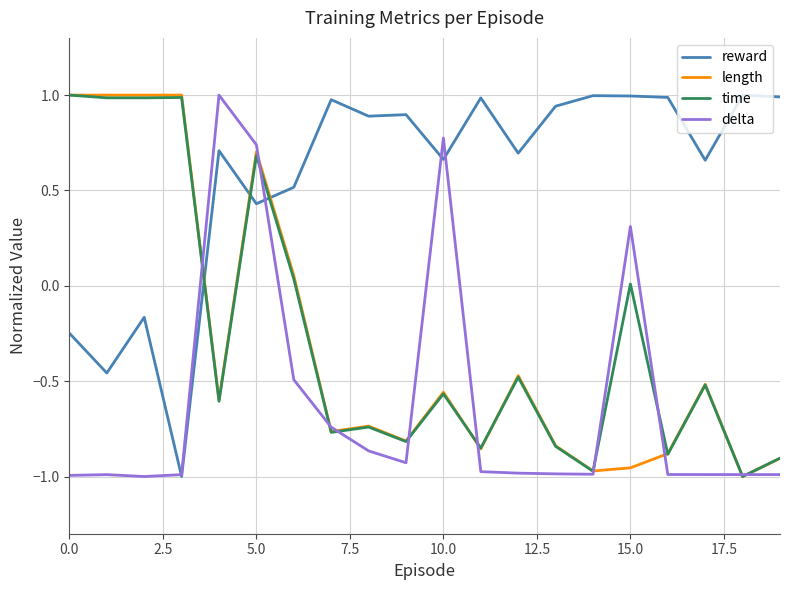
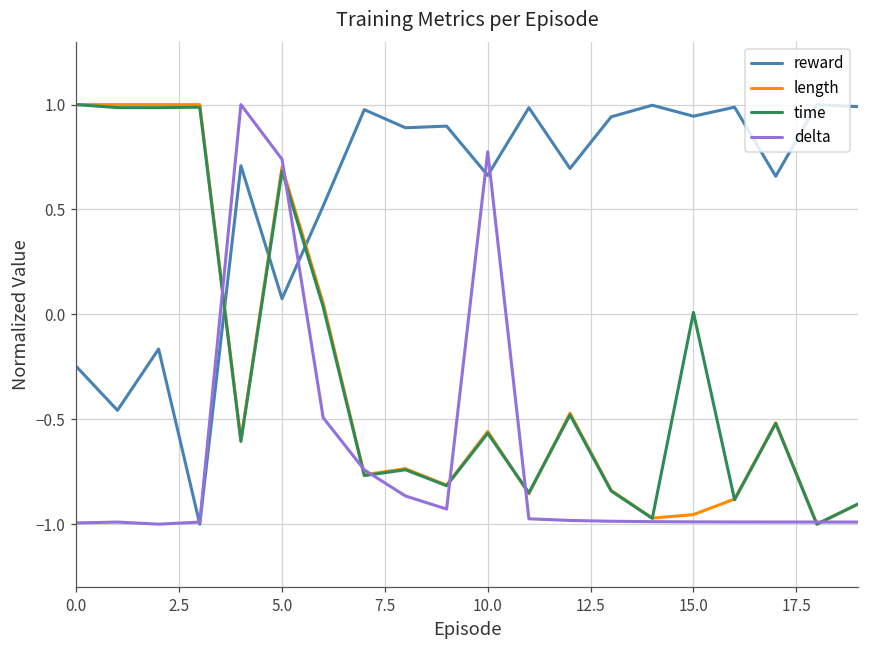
reward, 5.0: 0.43 -> 0.07
reward, 15.0: 1.00 -> 0.94
delta, 15.0: 0.31 -> -0.99
